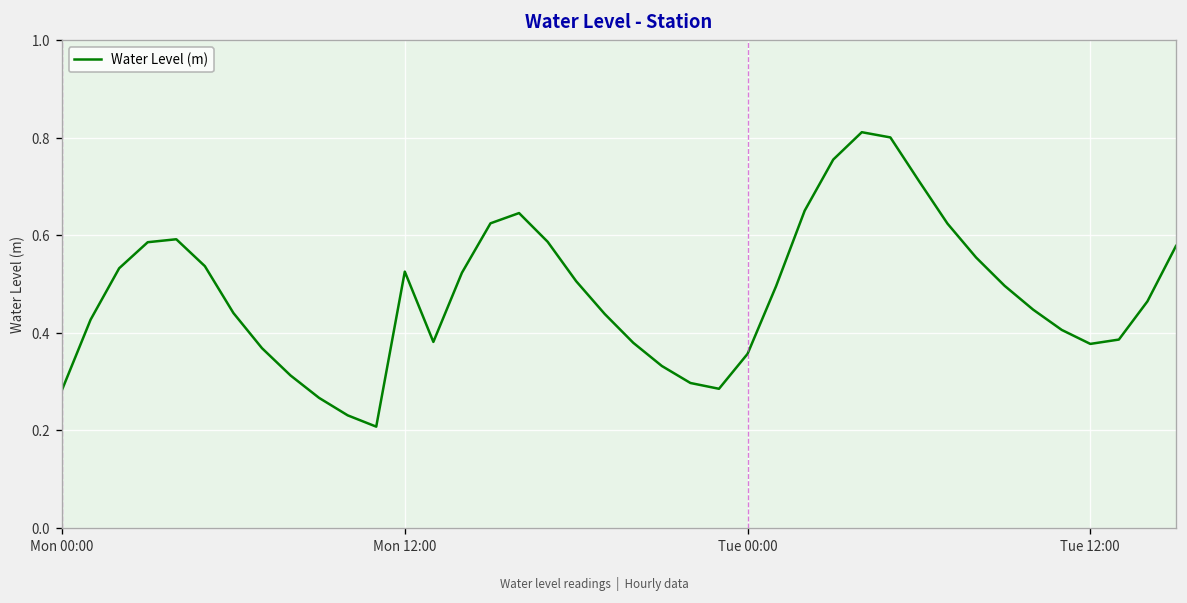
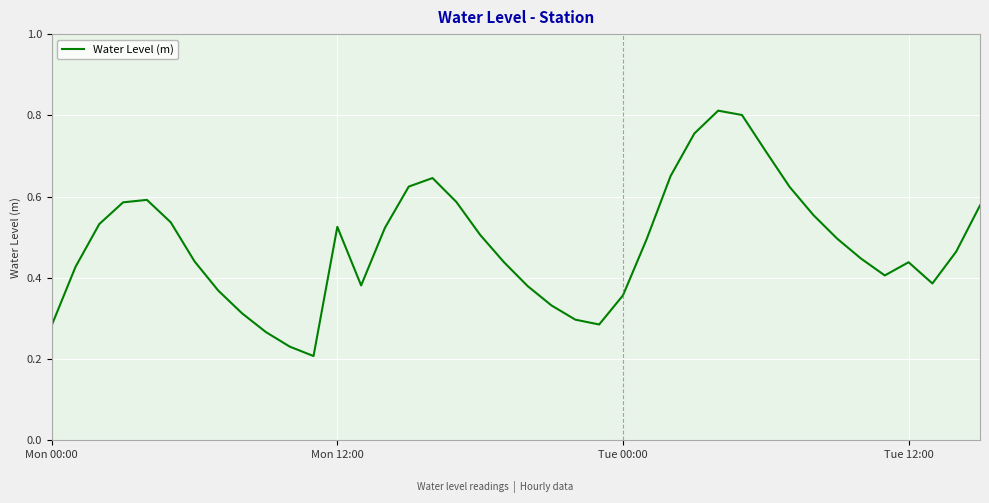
Tue 12:00: 0.38 -> 0.44
